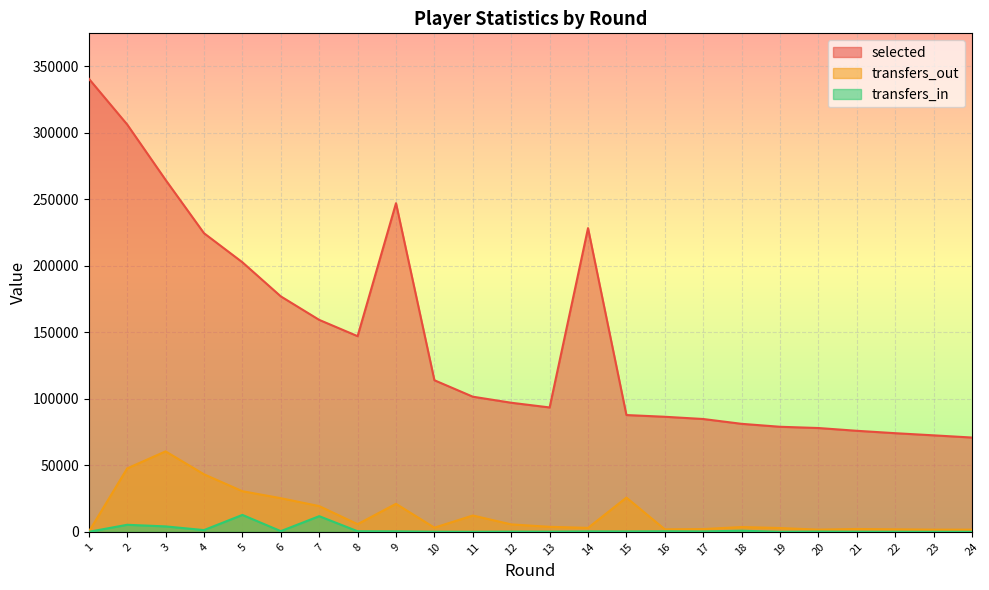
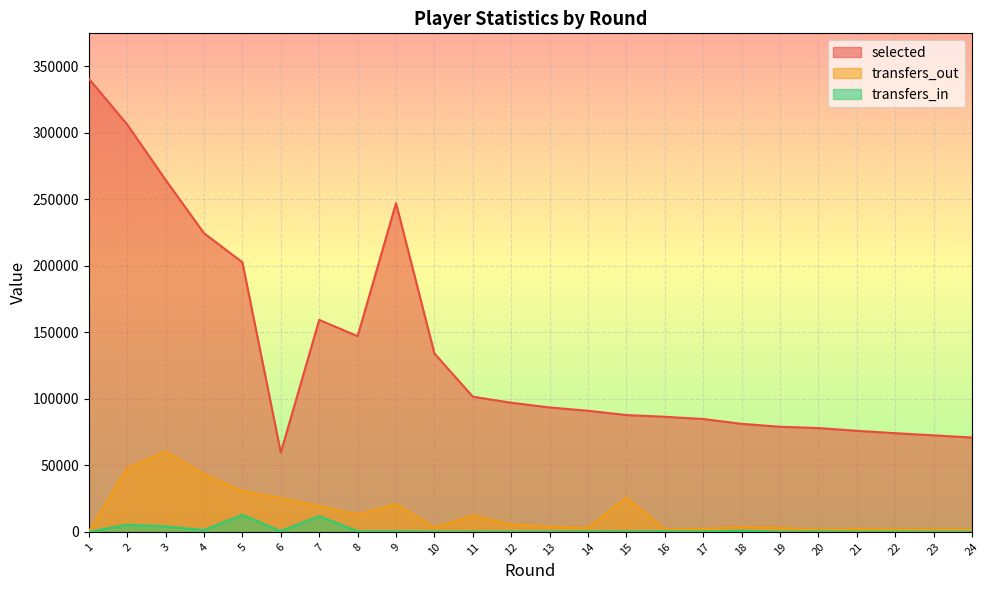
selected, 6: 177000 -> 60000
transfers_out, 8: 6000 -> 13000
selected, 10: 114000 -> 134000
selected, 14: 228000 -> 91000
